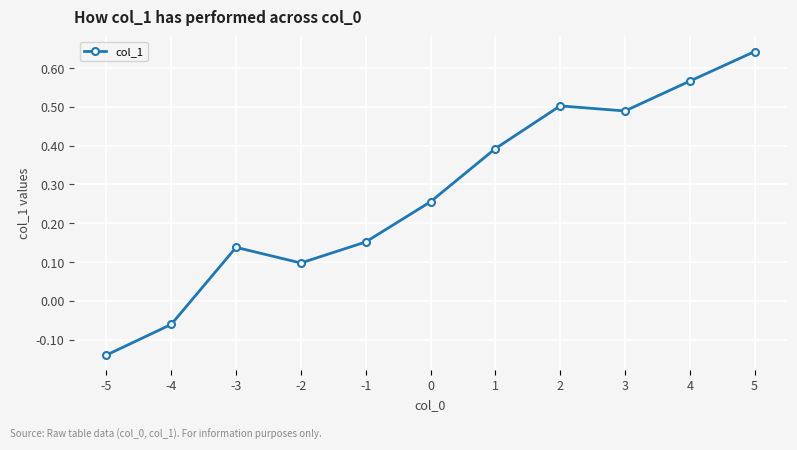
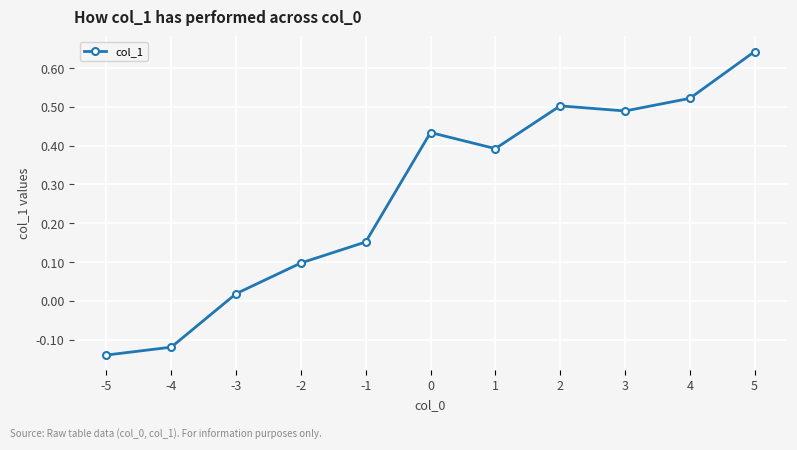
-4: -0.06 -> -0.12
-3: 0.14 -> 0.02
0: 0.26 -> 0.43
4: 0.57 -> 0.52
